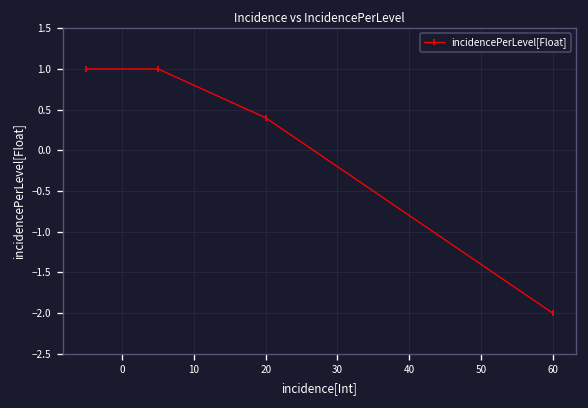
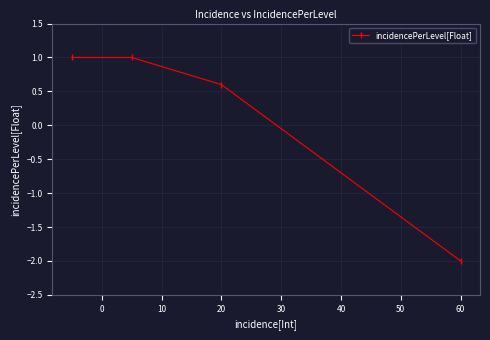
20: 0.4 -> 0.6
